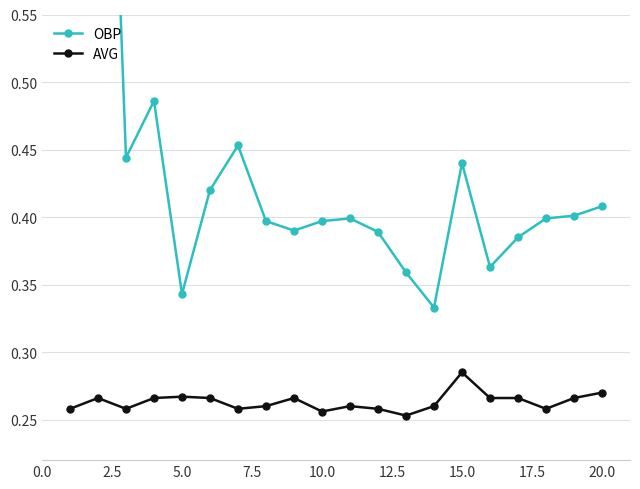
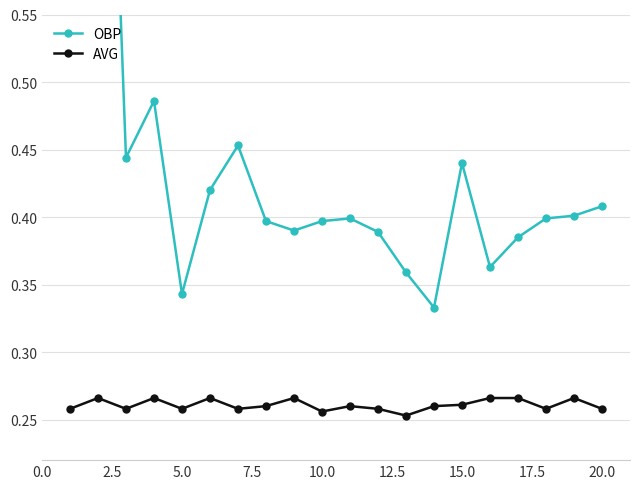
AVG, 5.0: 0.267 -> 0.258
AVG, 15.0: 0.285 -> 0.261
AVG, 20.0: 0.270 -> 0.258
